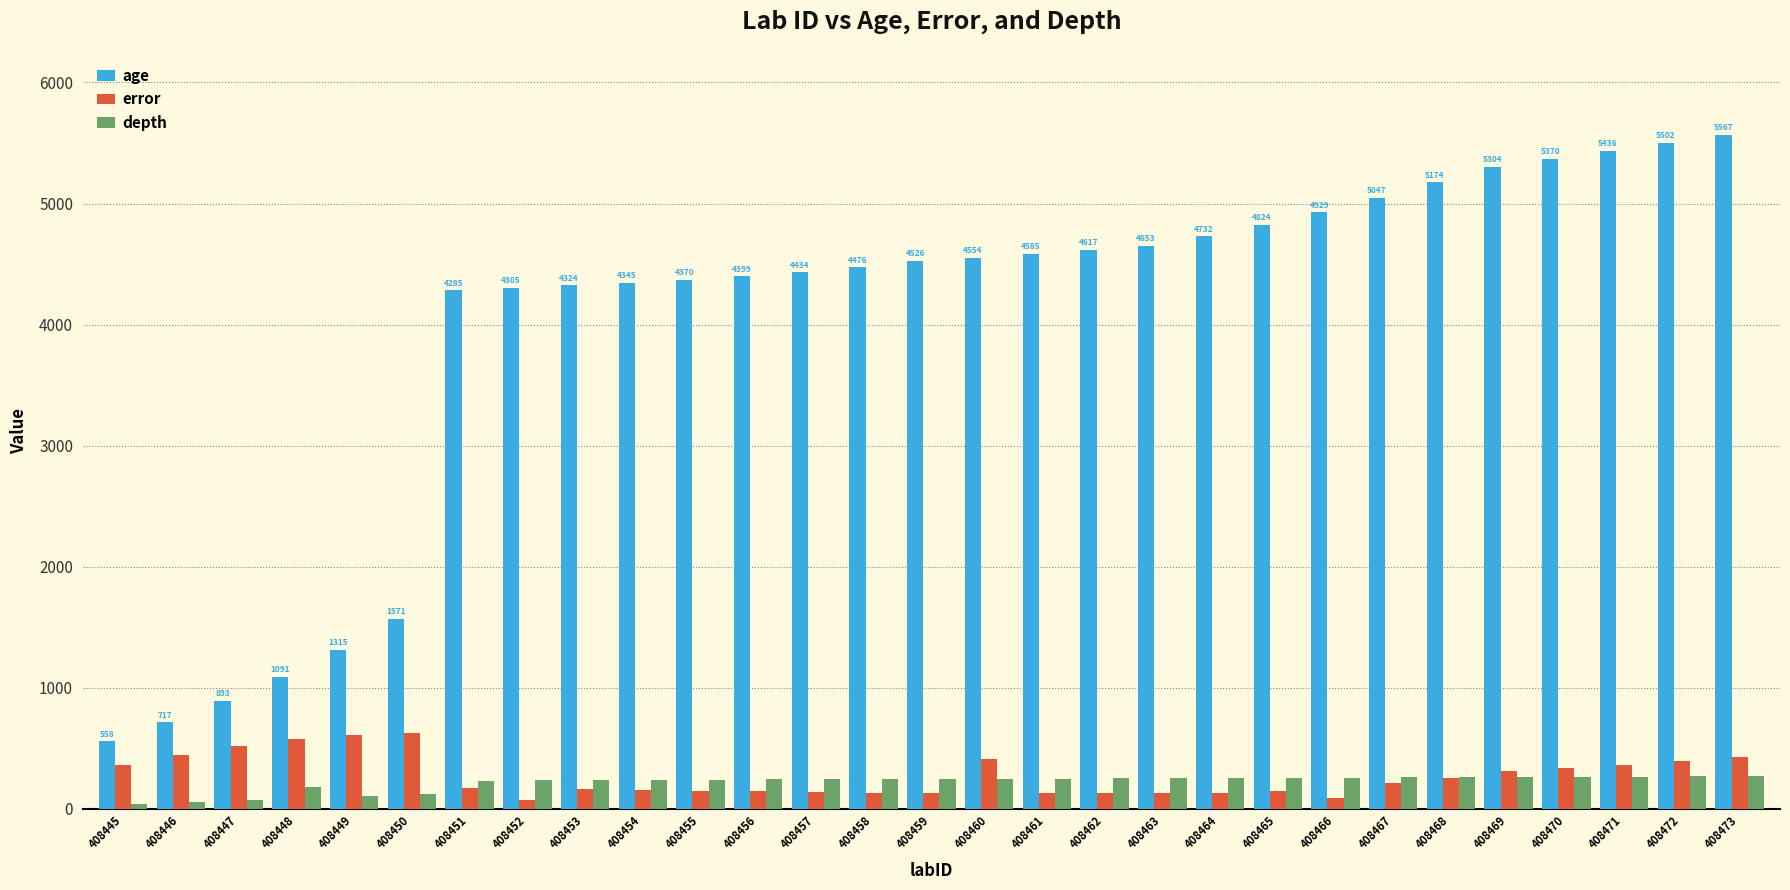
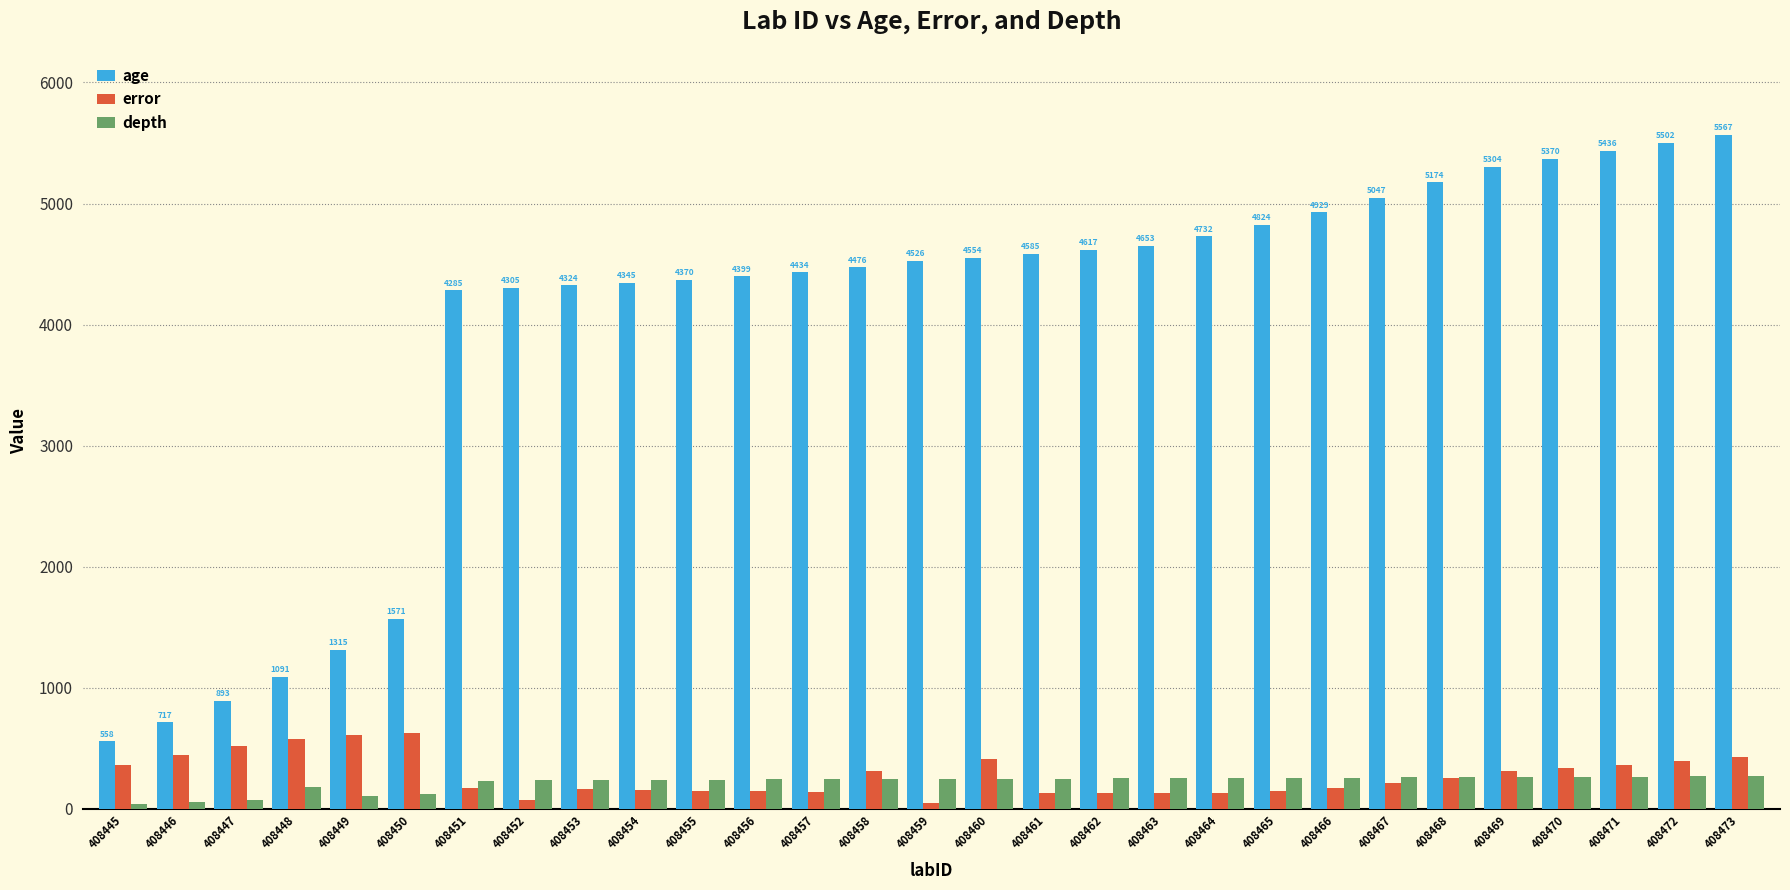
error, 408458: 130 -> 310
error, 408459: 130 -> 50
error, 408466: 90 -> 180
